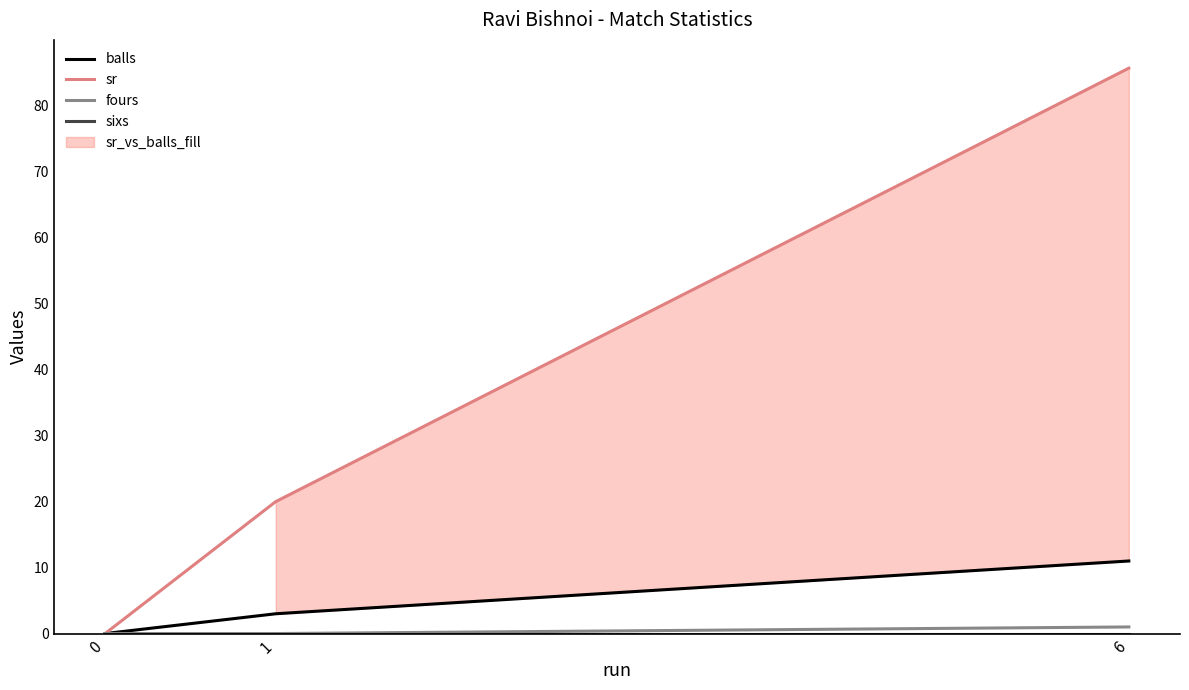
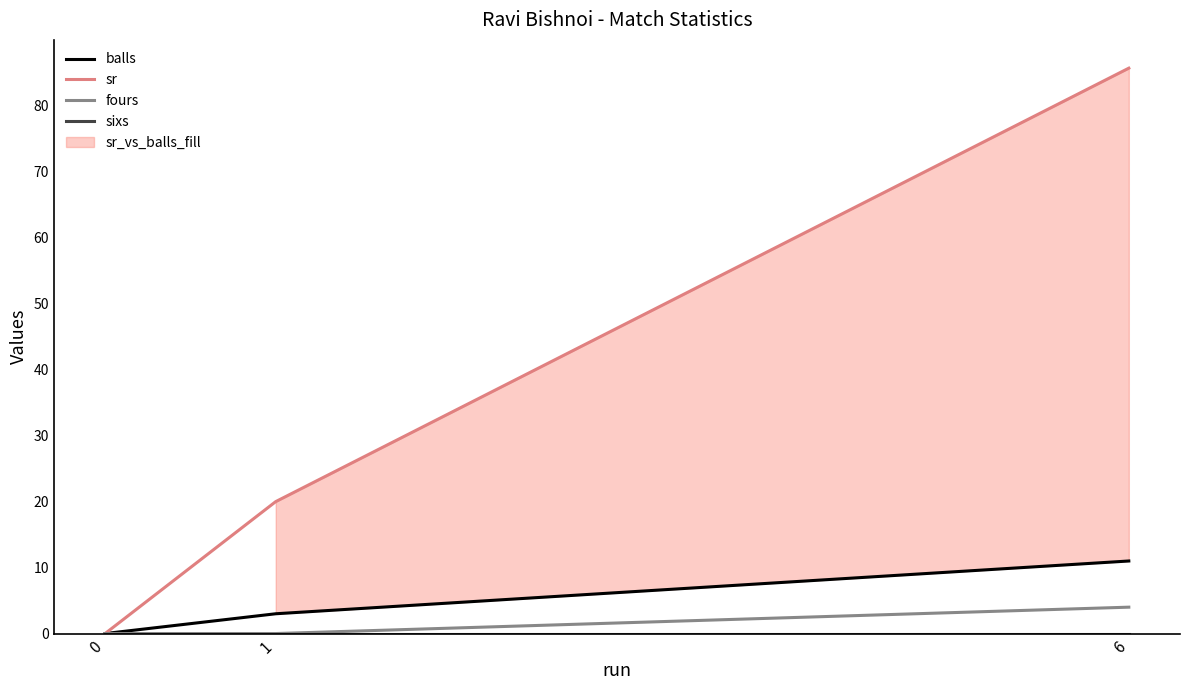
fours, 6: 1 -> 4
